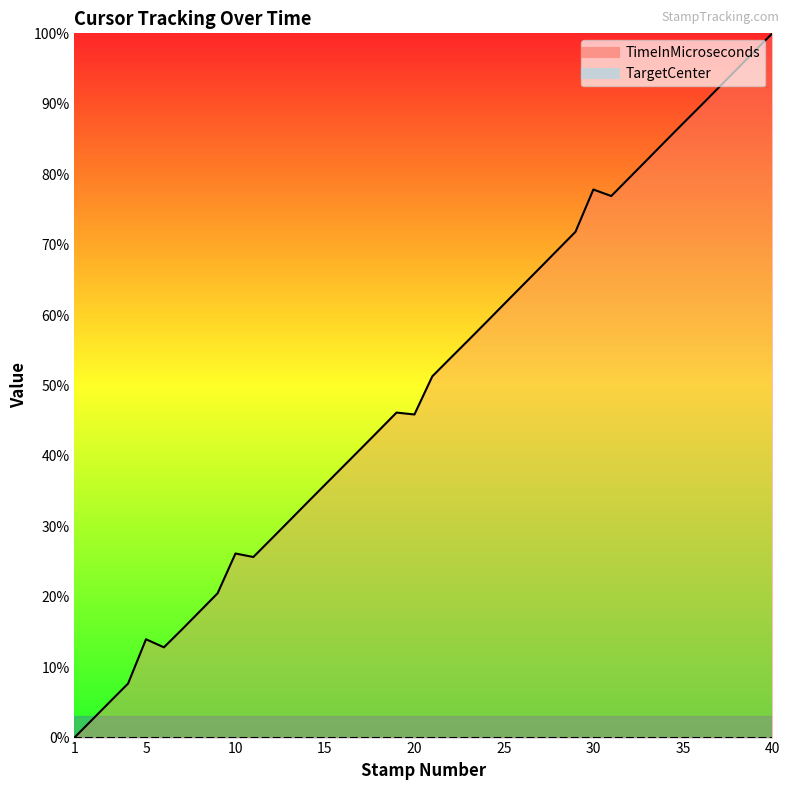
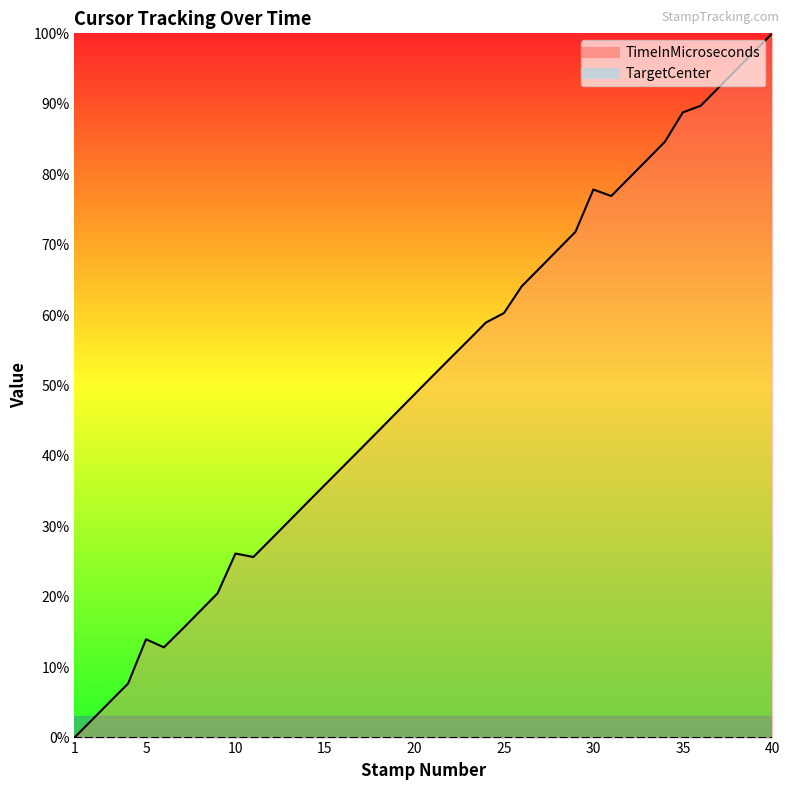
TimeInMicroseconds, 20: 46% -> 49%
TimeInMicroseconds, 25: 62% -> 60%
TimeInMicroseconds, 35: 87% -> 89%
